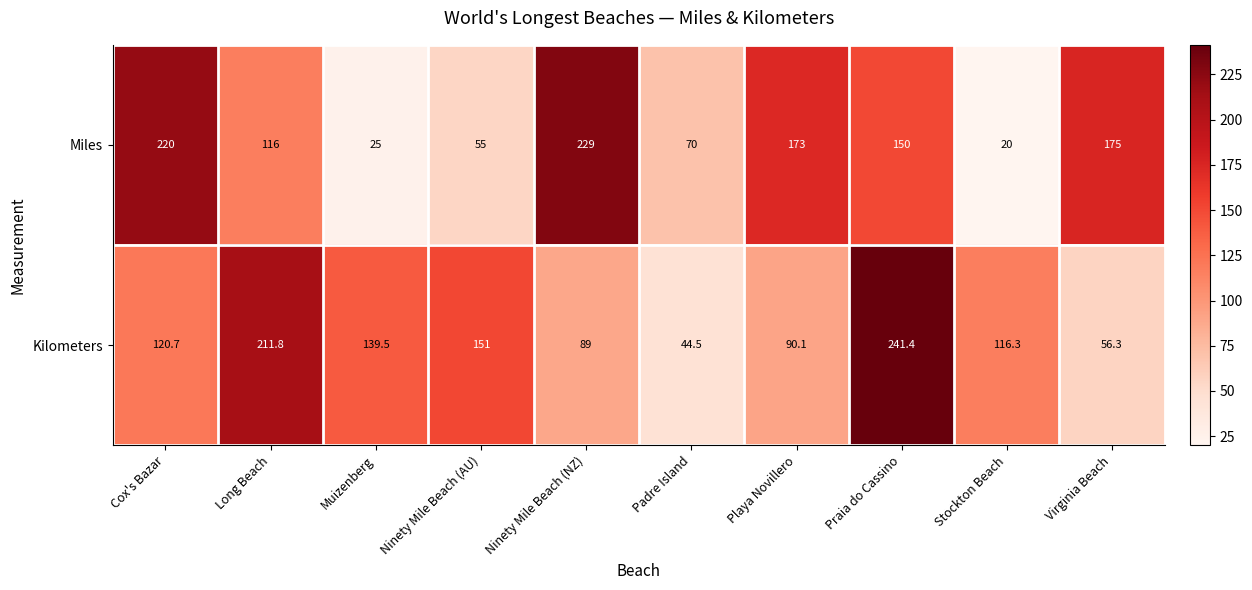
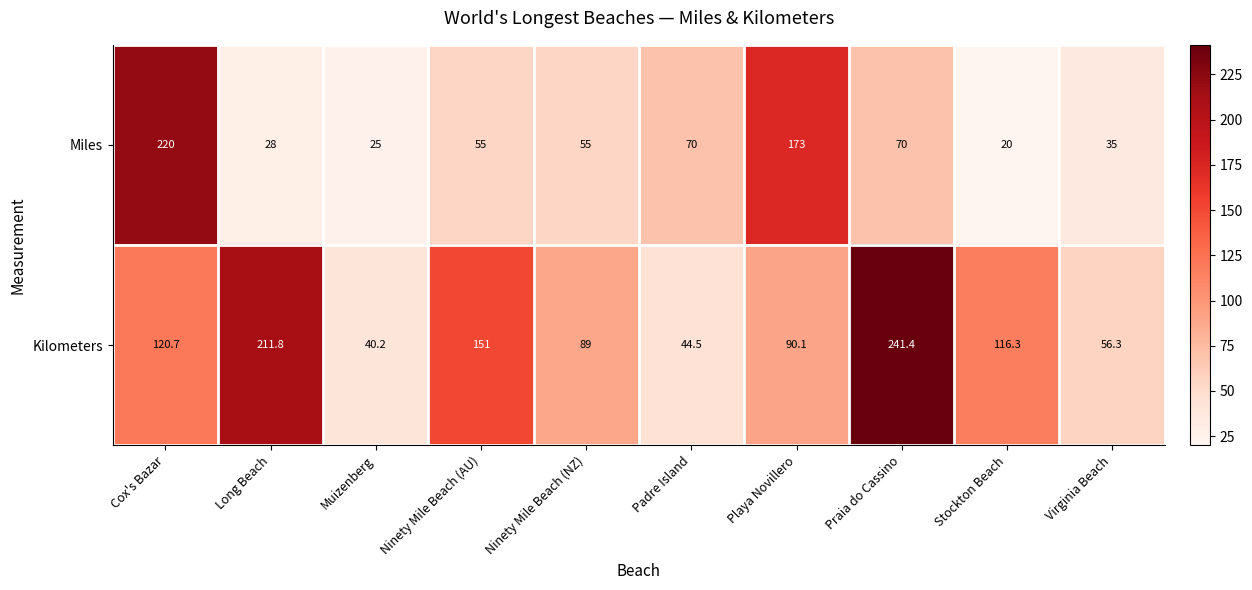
Miles, Long Beach: 116 -> 28
Miles, Ninety Mile Beach (NZ): 229 -> 55
Miles, Praia do Cassino: 150 -> 70
Miles, Virginia Beach: 175 -> 35
Kilometers, Muizenberg: 139.5 -> 40.2
